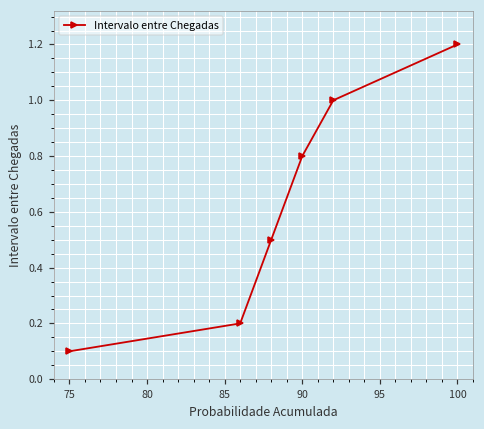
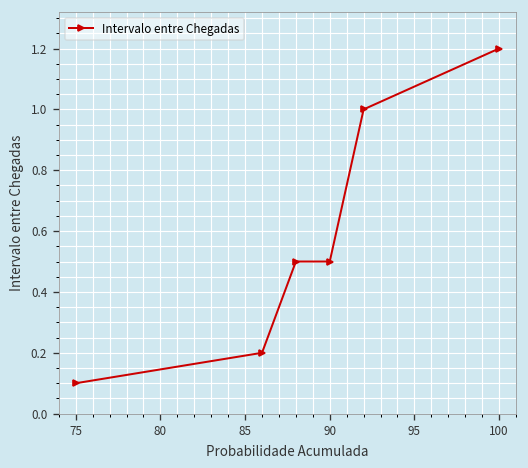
90: 0.8 -> 0.5
